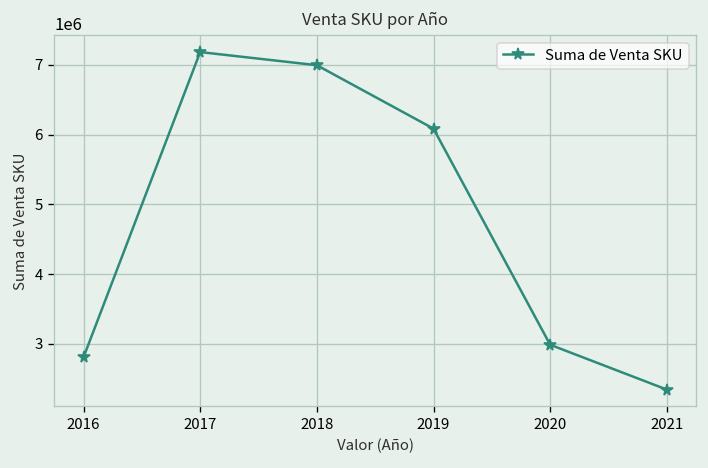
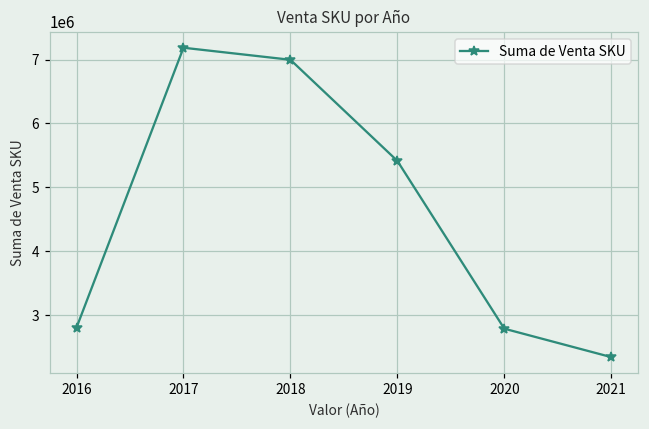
2019: 6100000 -> 5400000
2020: 3000000 -> 2800000
